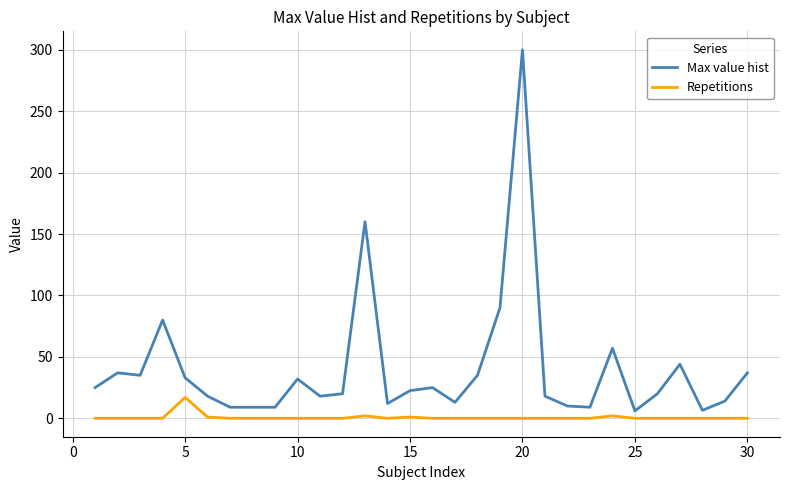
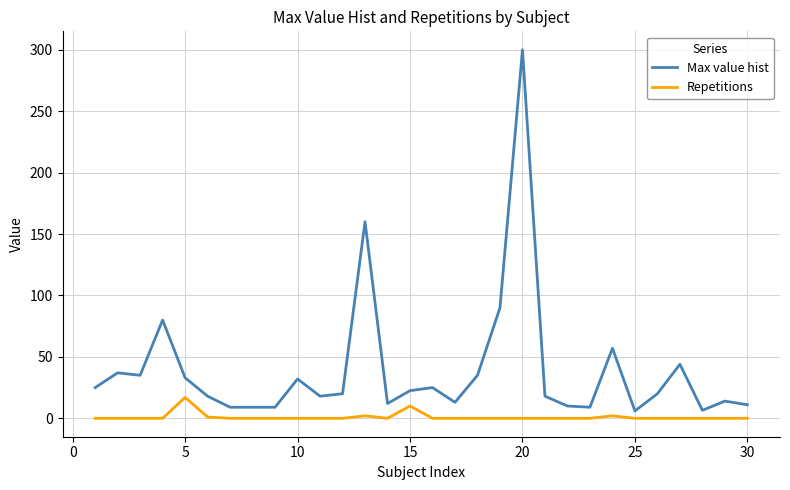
Repetitions, 15: 1 -> 10
Max value hist, 30: 37 -> 11
